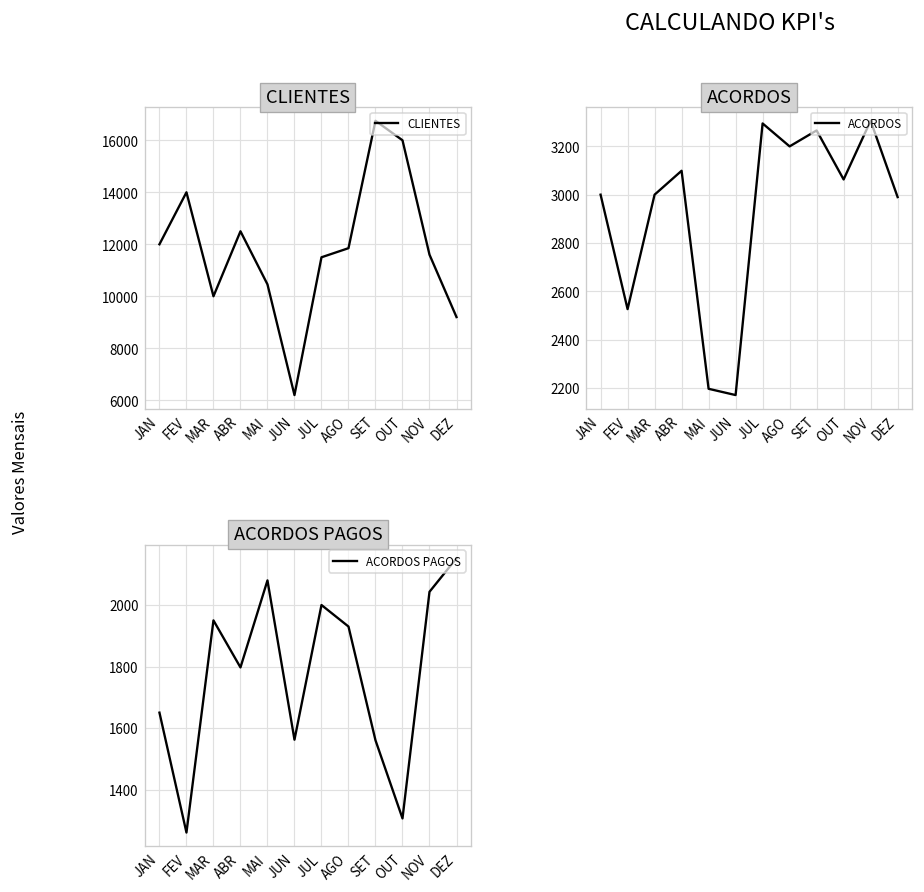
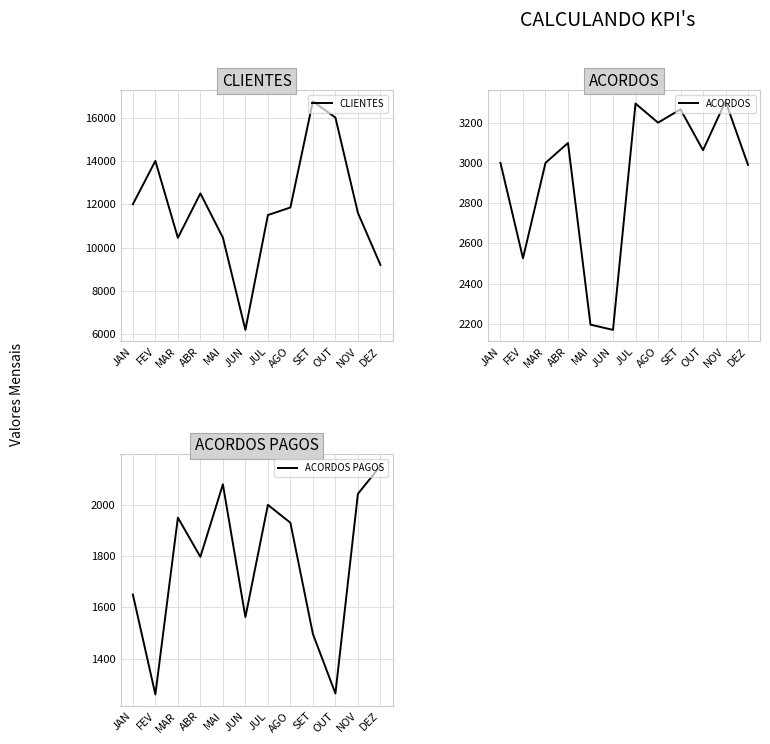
CLIENTES, MAR: 10000 -> 10400
ACORDOS PAGOS, SET: 1560 -> 1500
ACORDOS PAGOS, OUT: 1310 -> 1260
